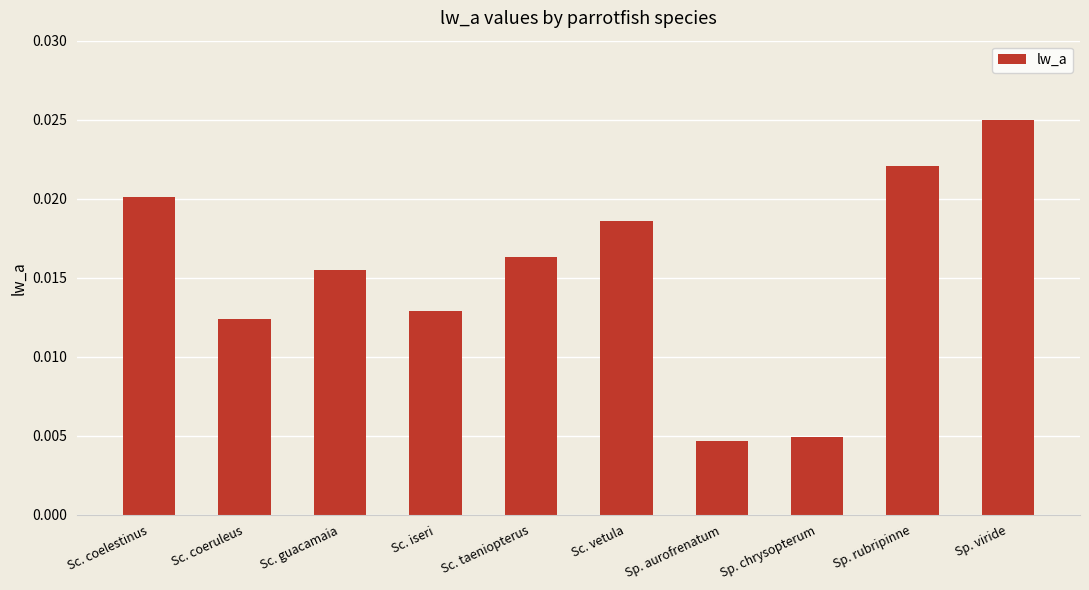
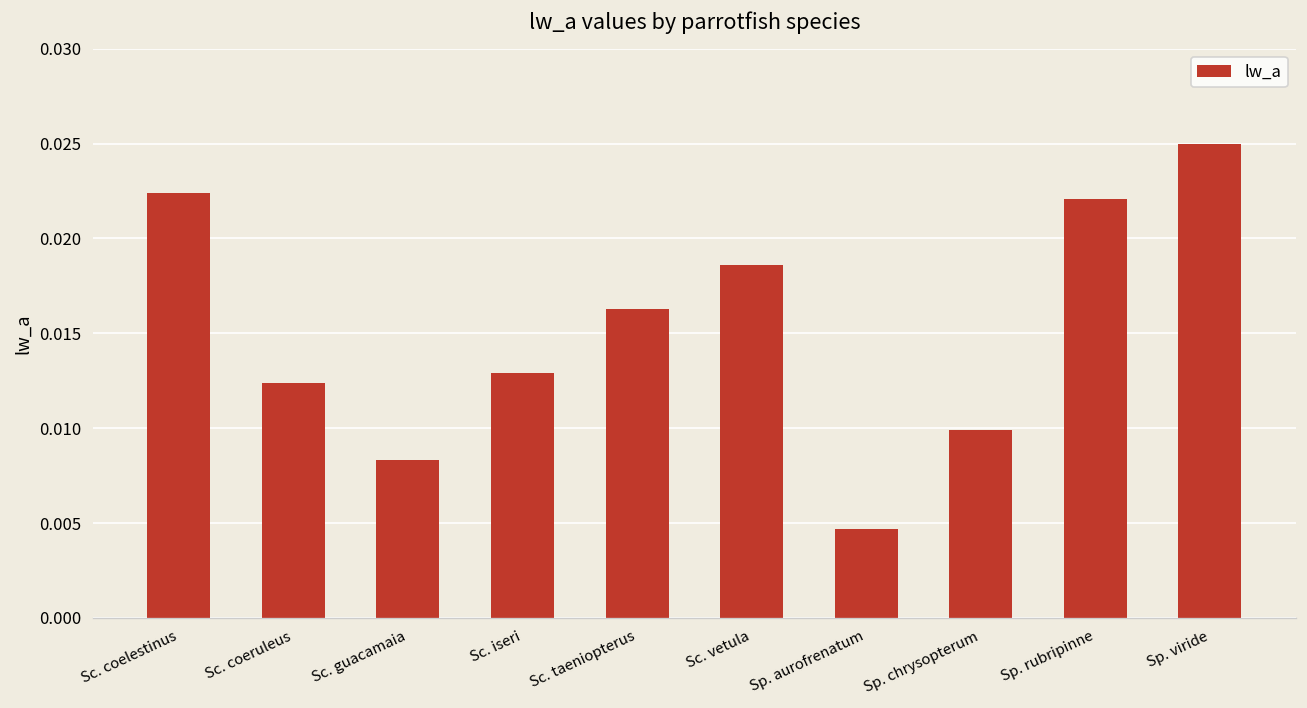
Sc. coelestinus: 0.0201 -> 0.0224
Sc. guacamaia: 0.0155 -> 0.0083
Sp. chrysopterum: 0.0049 -> 0.0099
